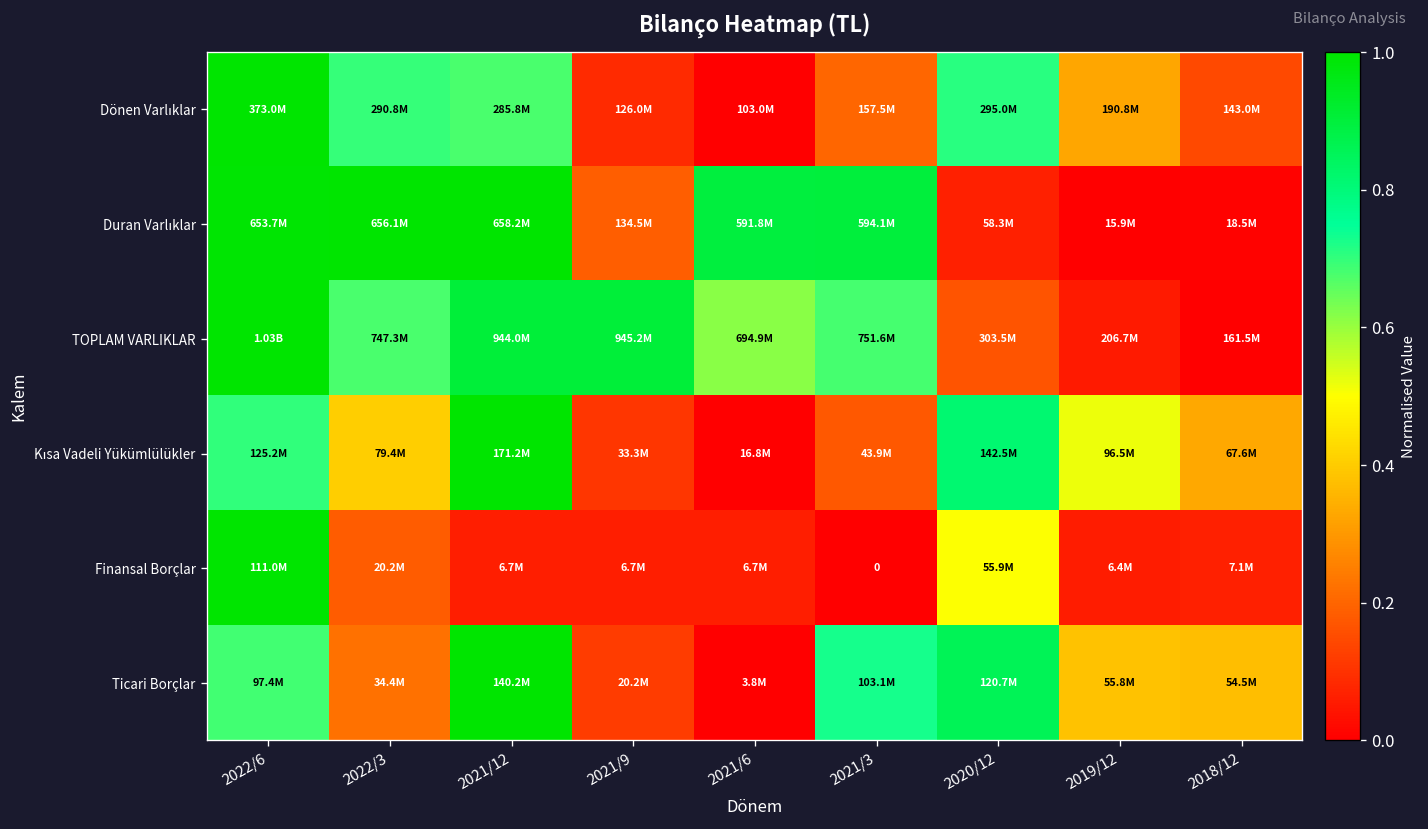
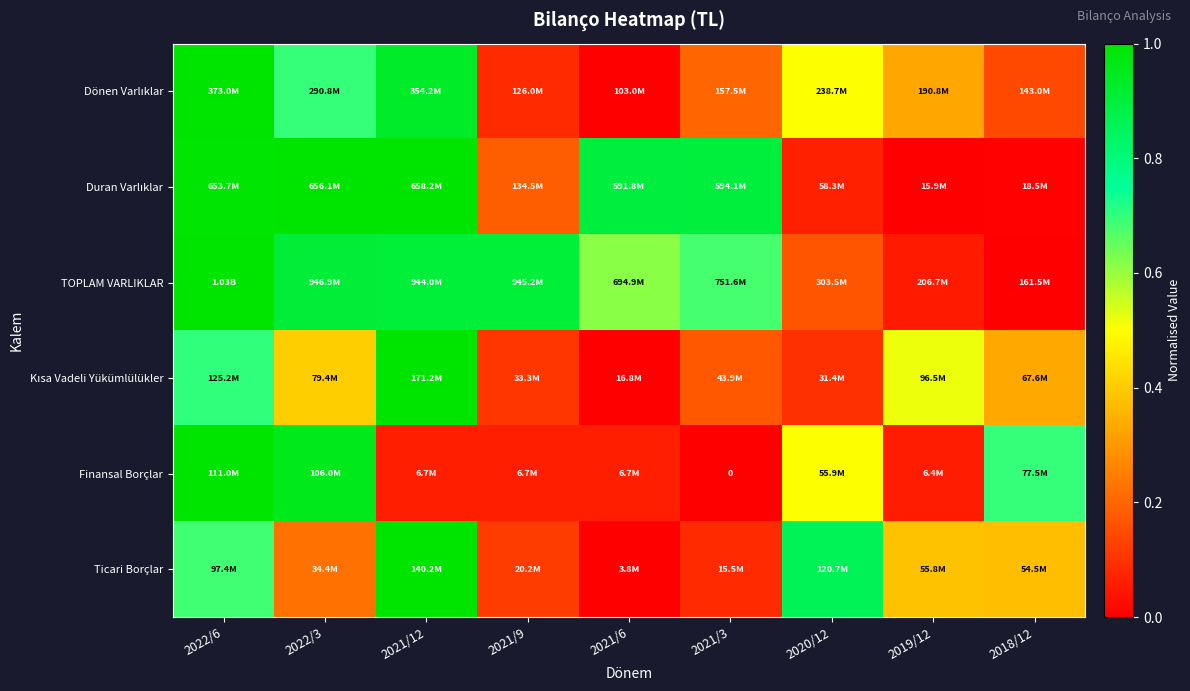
Dönen Varlıklar, 2021/12: 285.8M -> 354.2M
Dönen Varlıklar, 2020/12: 295.0M -> 238.7M
TOPLAM VARLIKLAR, 2022/3: 747.3M -> 946.9M
Kısa Vadeli Yükümlülükler, 2020/12: 142.5M -> 31.4M
Finansal Borçlar, 2022/3: 20.2M -> 106.0M
Finansal Borçlar, 2018/12: 7.1M -> 77.5M
Ticari Borçlar, 2021/3: 103.1M -> 15.5M
